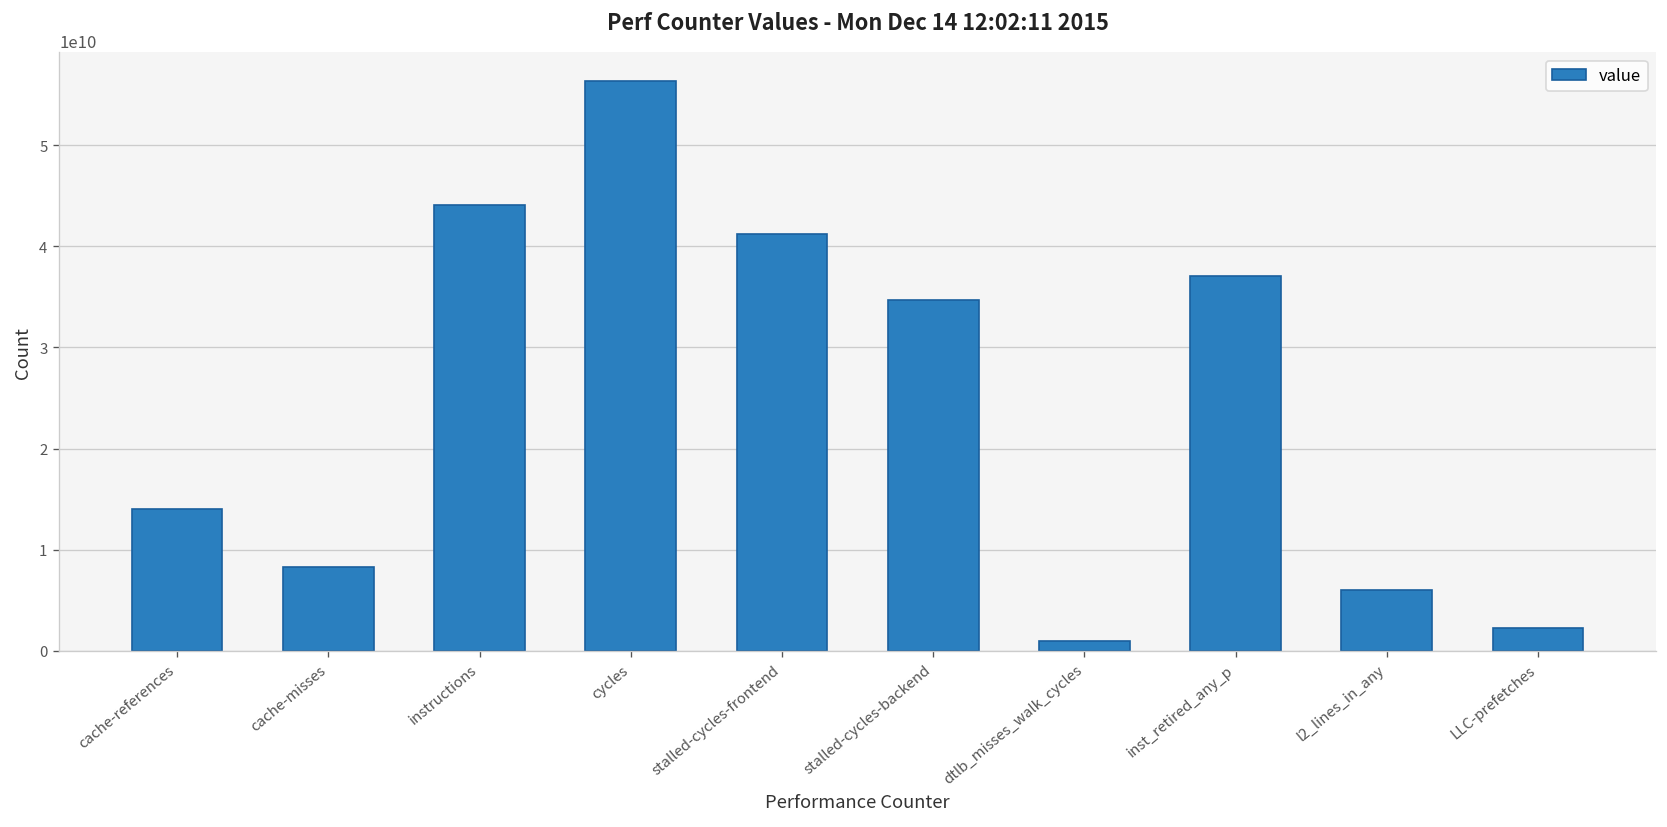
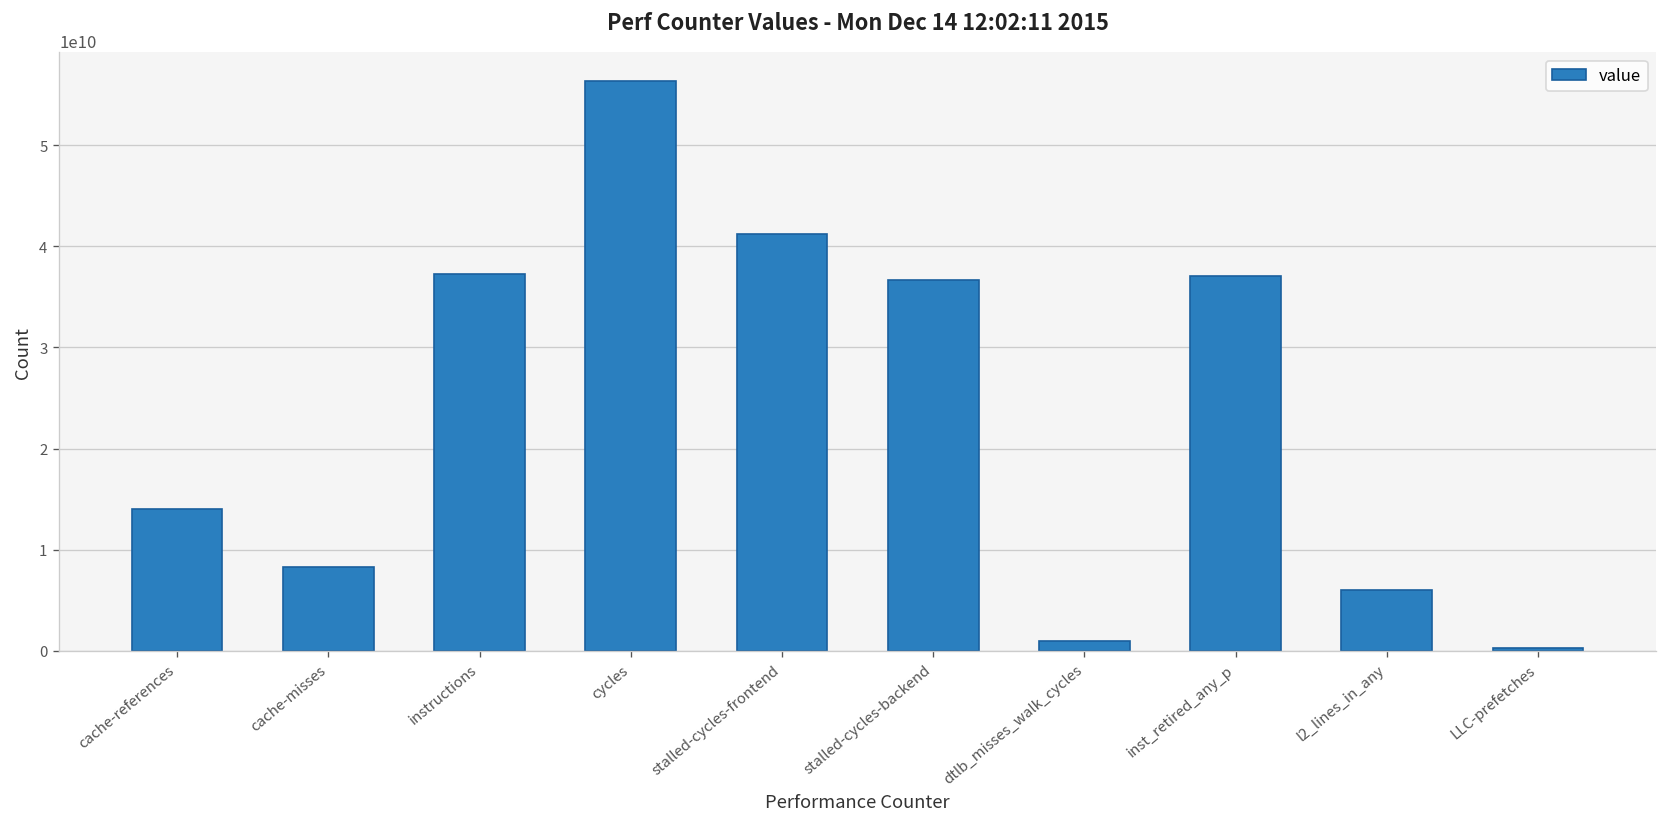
instructions: 44000000000 -> 37000000000
stalled-cycles-backend: 35000000000 -> 37000000000
LLC-prefetches: 2000000000 -> 0
